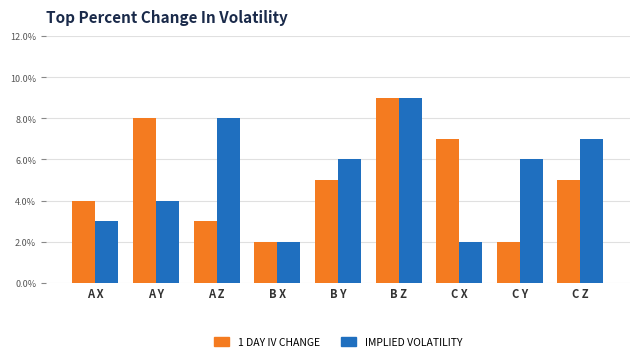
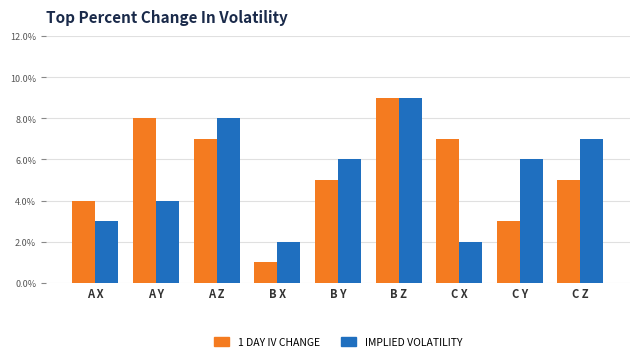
1 DAY IV CHANGE, A Z: 3% -> 7%
1 DAY IV CHANGE, B X: 2% -> 1%
1 DAY IV CHANGE, C Y: 2% -> 3%
